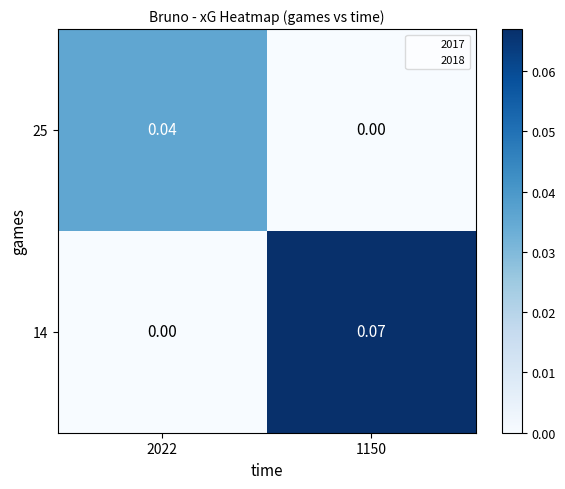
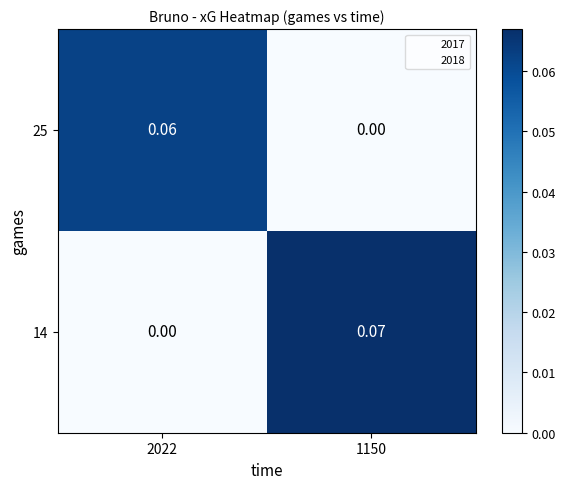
25, 2022: 0.04 -> 0.06
